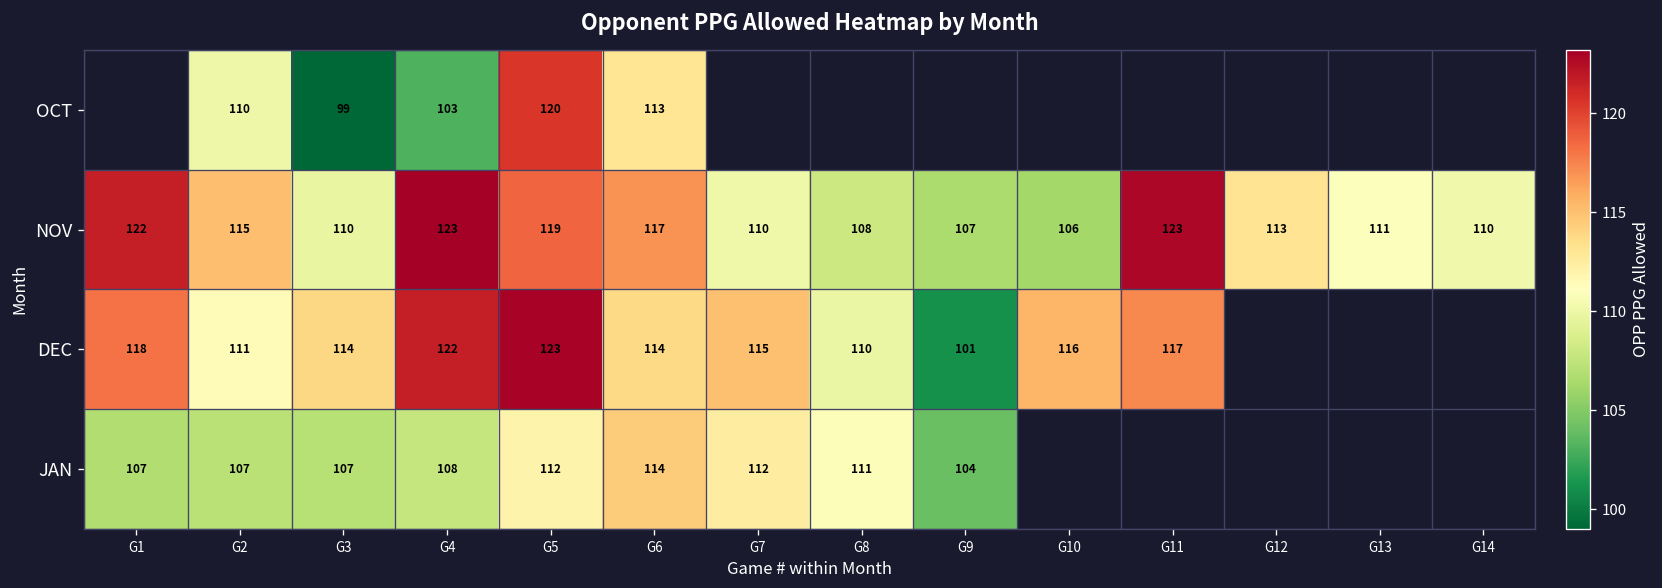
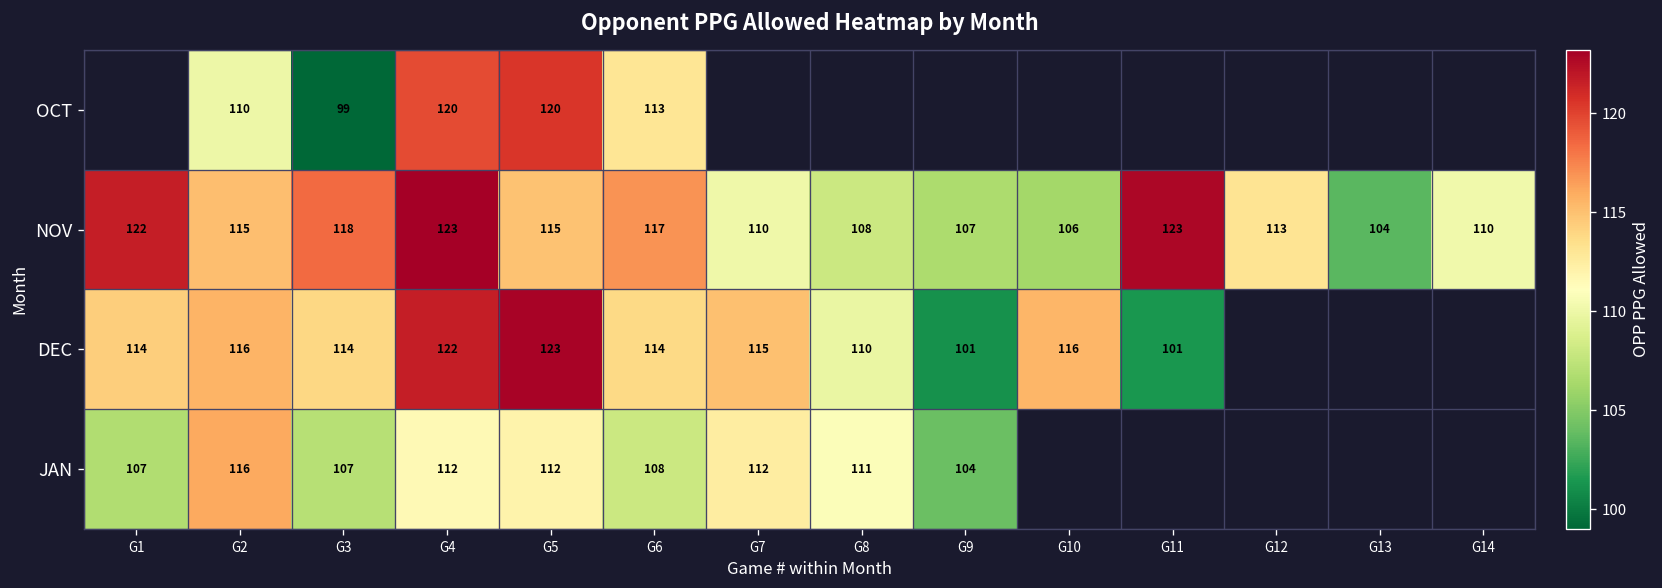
OCT, G4: 103 -> 120
NOV, G3: 110 -> 118
NOV, G5: 119 -> 115
NOV, G13: 111 -> 104
DEC, G1: 118 -> 114
DEC, G2: 111 -> 116
DEC, G11: 117 -> 101
JAN, G2: 107 -> 116
JAN, G4: 108 -> 112
JAN, G6: 114 -> 108
